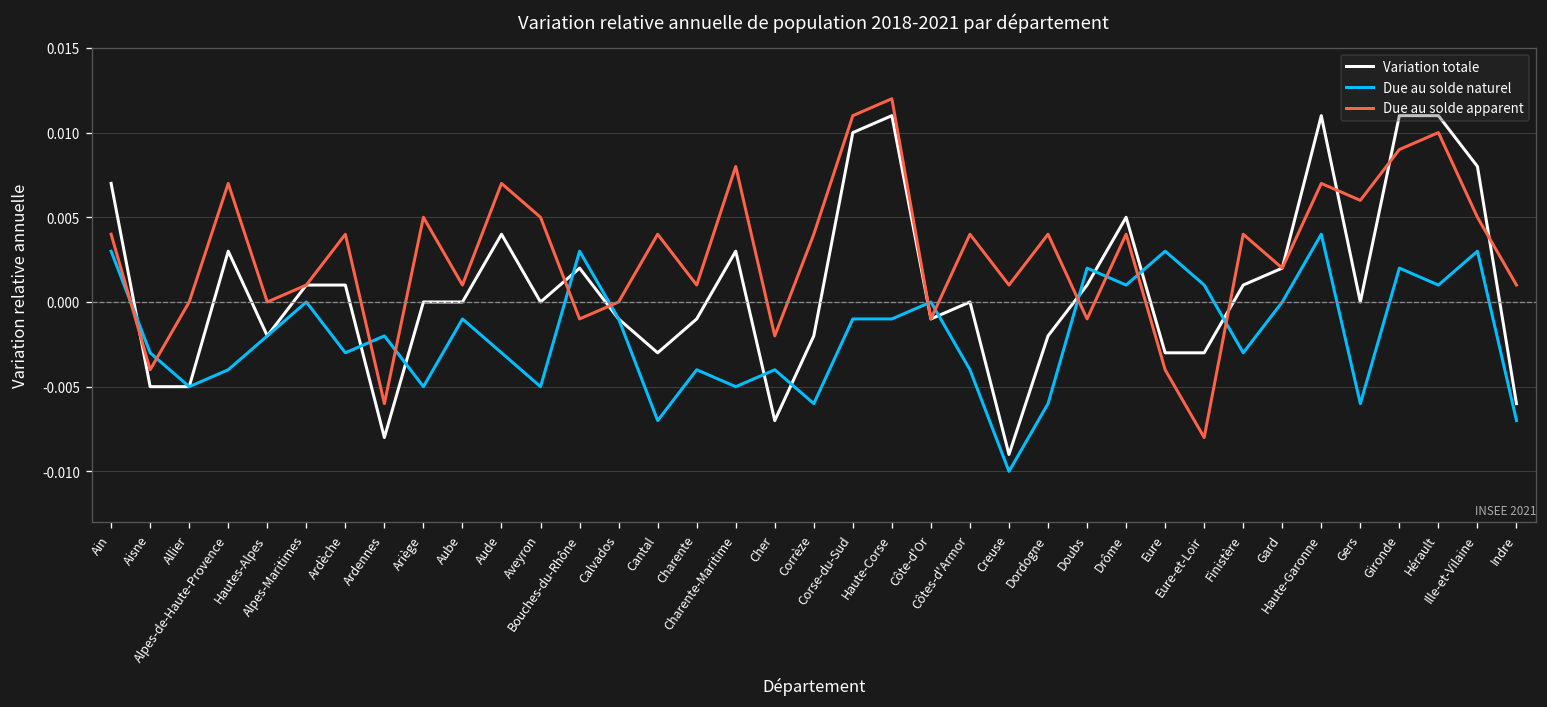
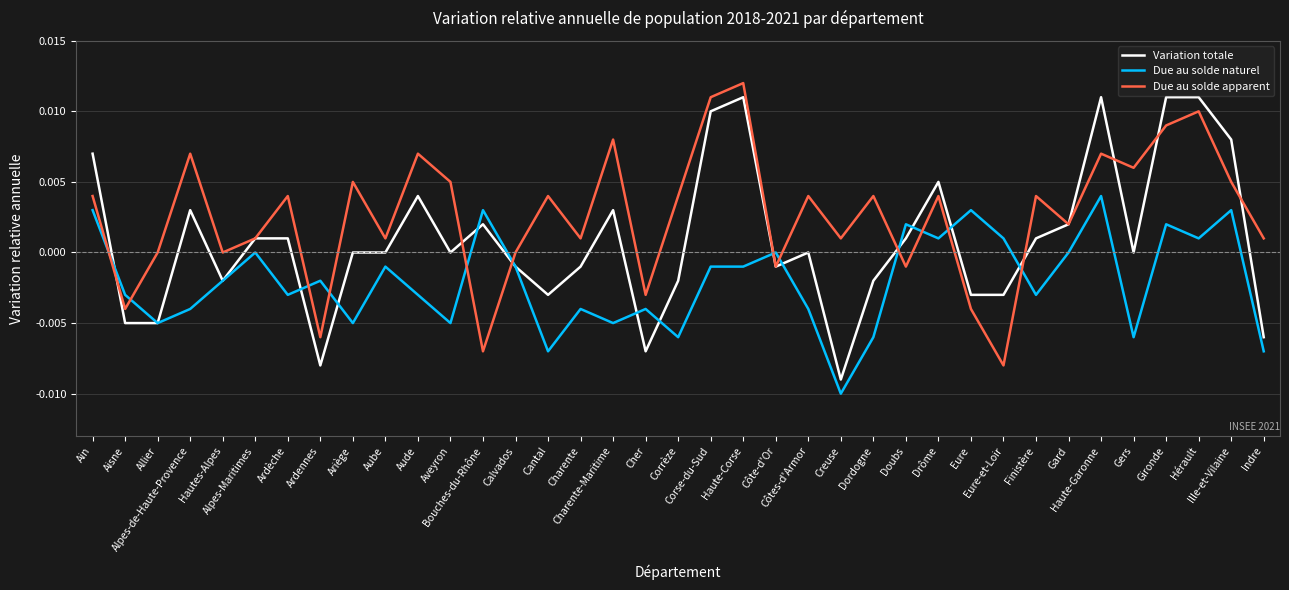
Due au solde apparent, Bouches-du-Rhône: -0.001 -> -0.007
Due au solde apparent, Cher: -0.002 -> -0.003
